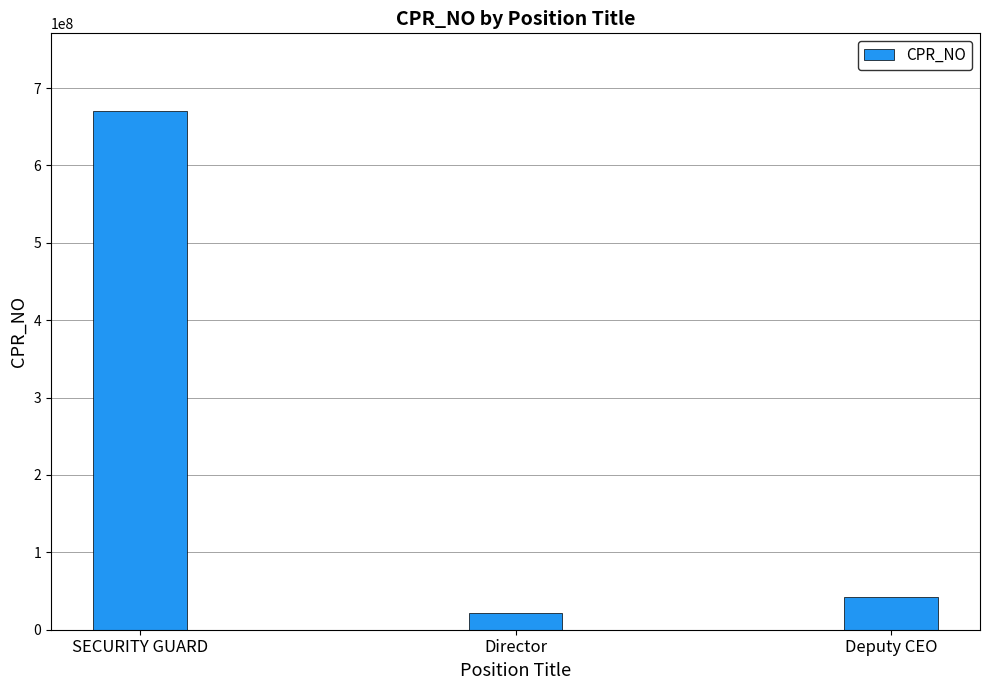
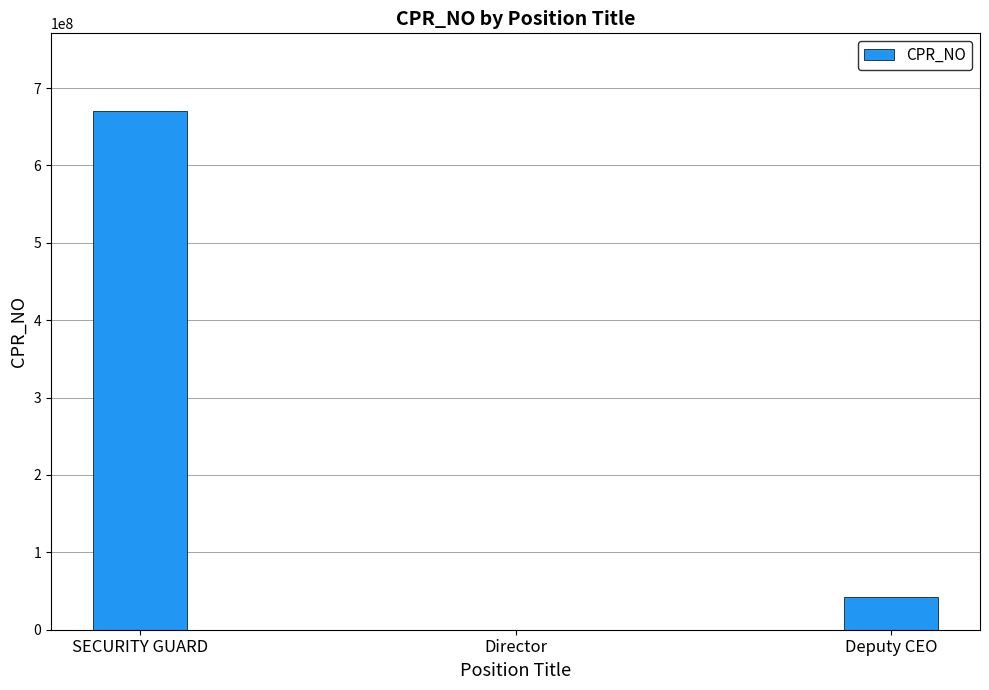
Director: 20000000 -> 0
